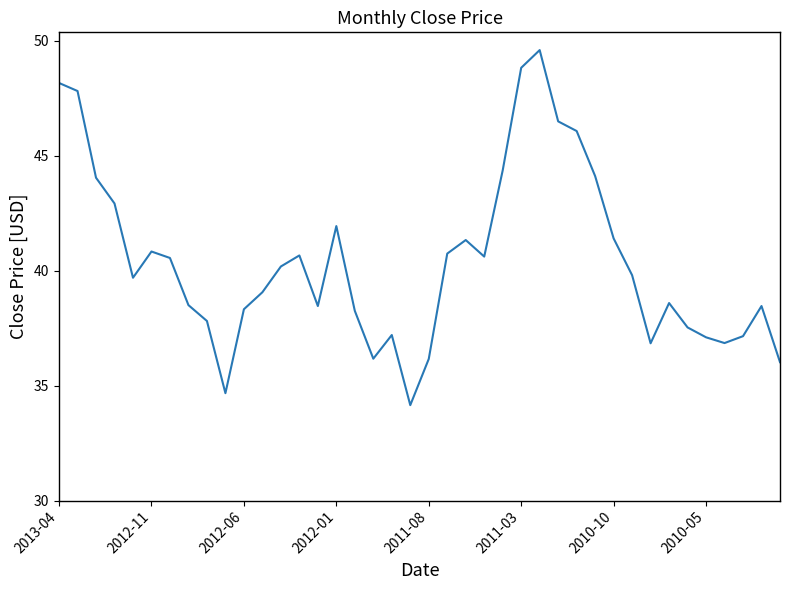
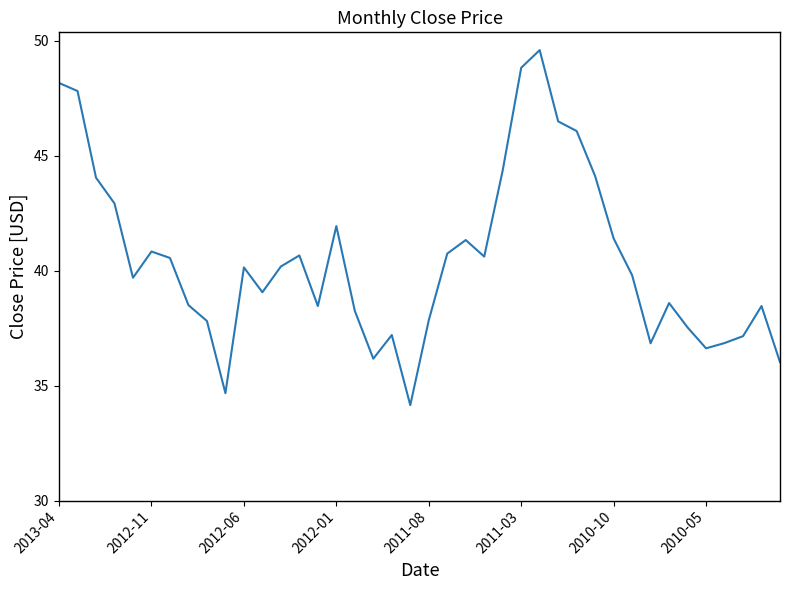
2012-06: 38.3 -> 40.1
2011-08: 36.2 -> 37.8
2010-05: 37.1 -> 36.6
